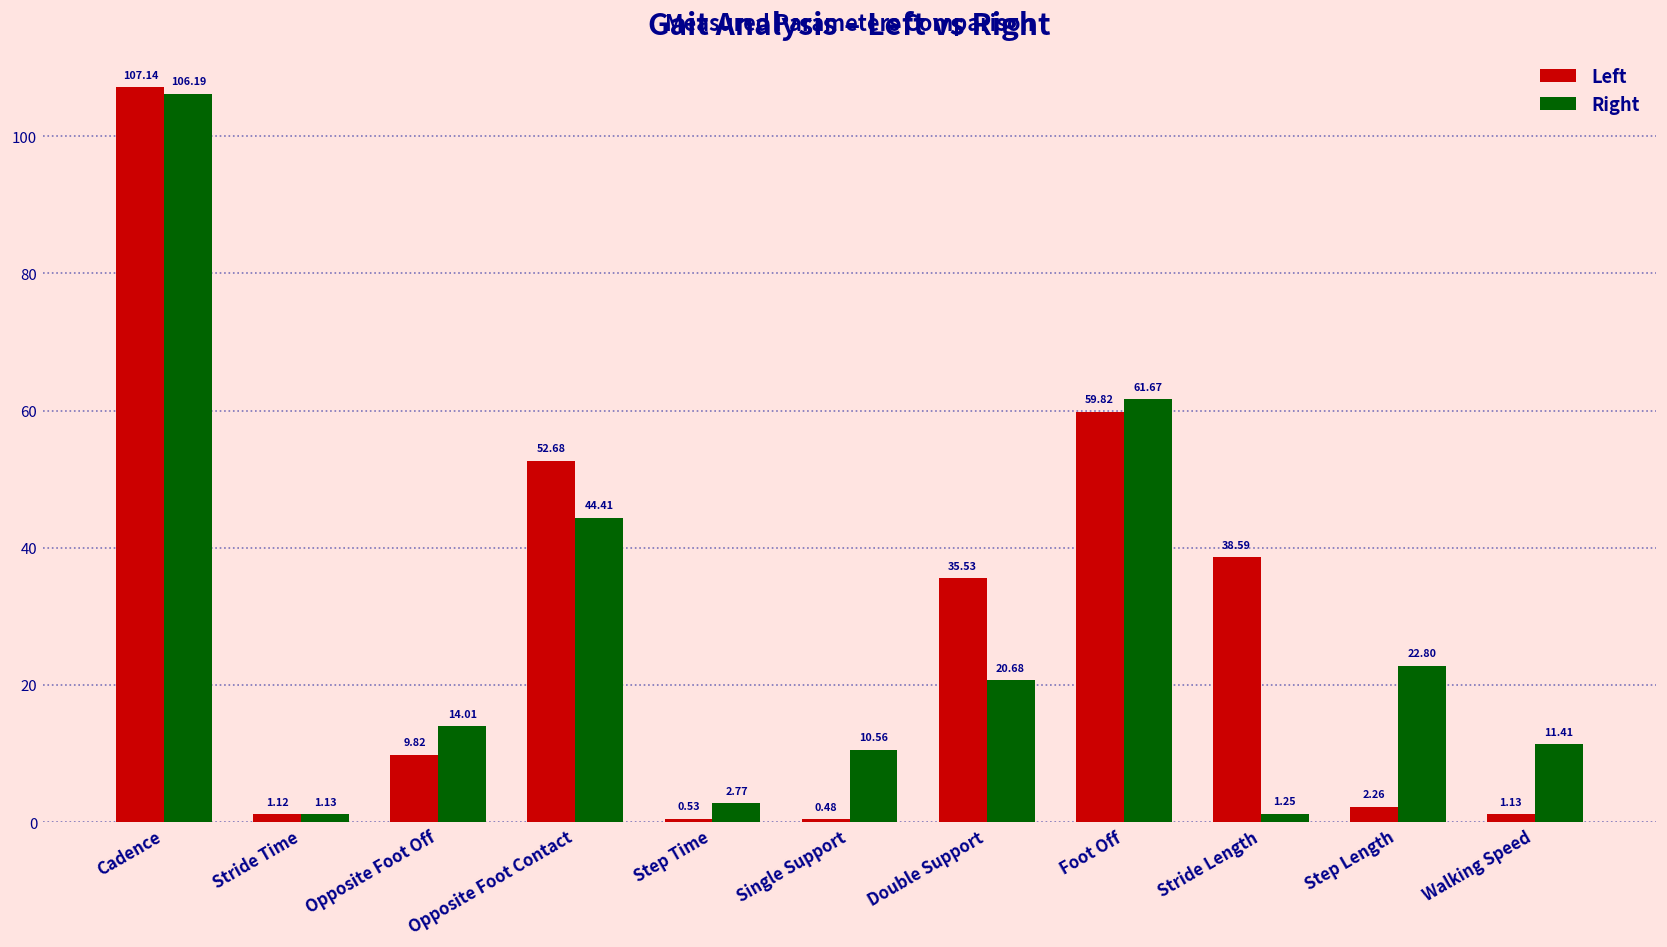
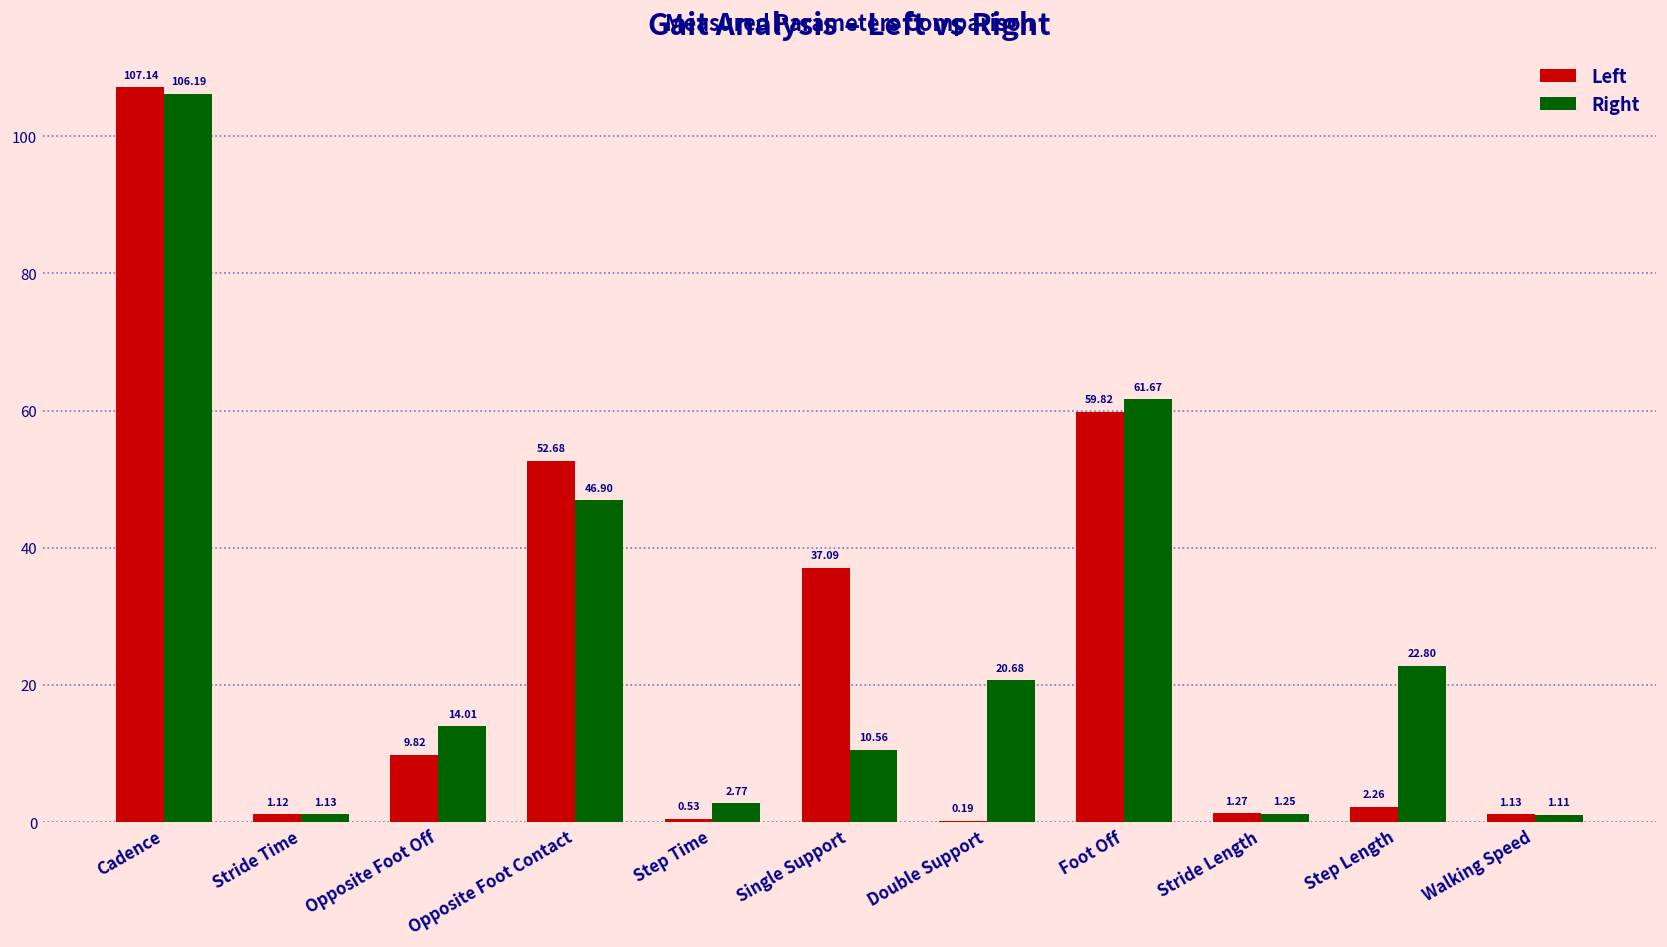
Right, Opposite Foot Contact: 44.41 -> 46.90
Left, Single Support: 0.48 -> 37.09
Left, Double Support: 35.53 -> 0.19
Left, Stride Length: 38.59 -> 1.27
Right, Walking Speed: 11.41 -> 1.11
